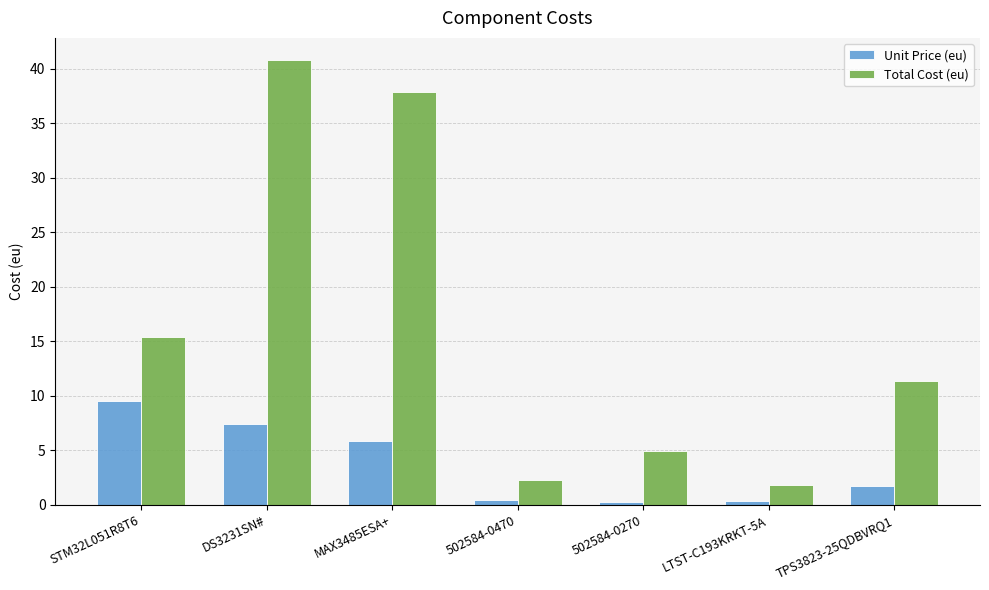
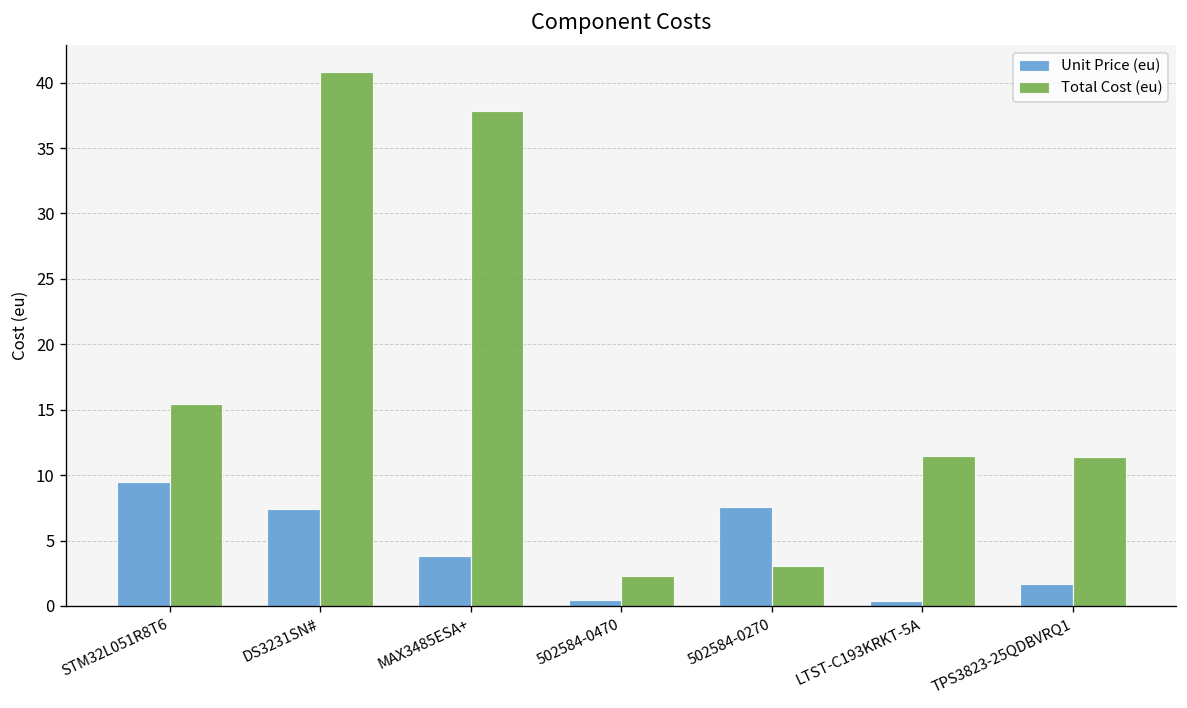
Unit Price (eu), MAX3485ESA+: 5.9 -> 3.8
Unit Price (eu), 502584-0270: 0.3 -> 7.6
Total Cost (eu), 502584-0270: 4.9 -> 3.1
Total Cost (eu), LTST-C193KRKT-5A: 1.8 -> 11.5
